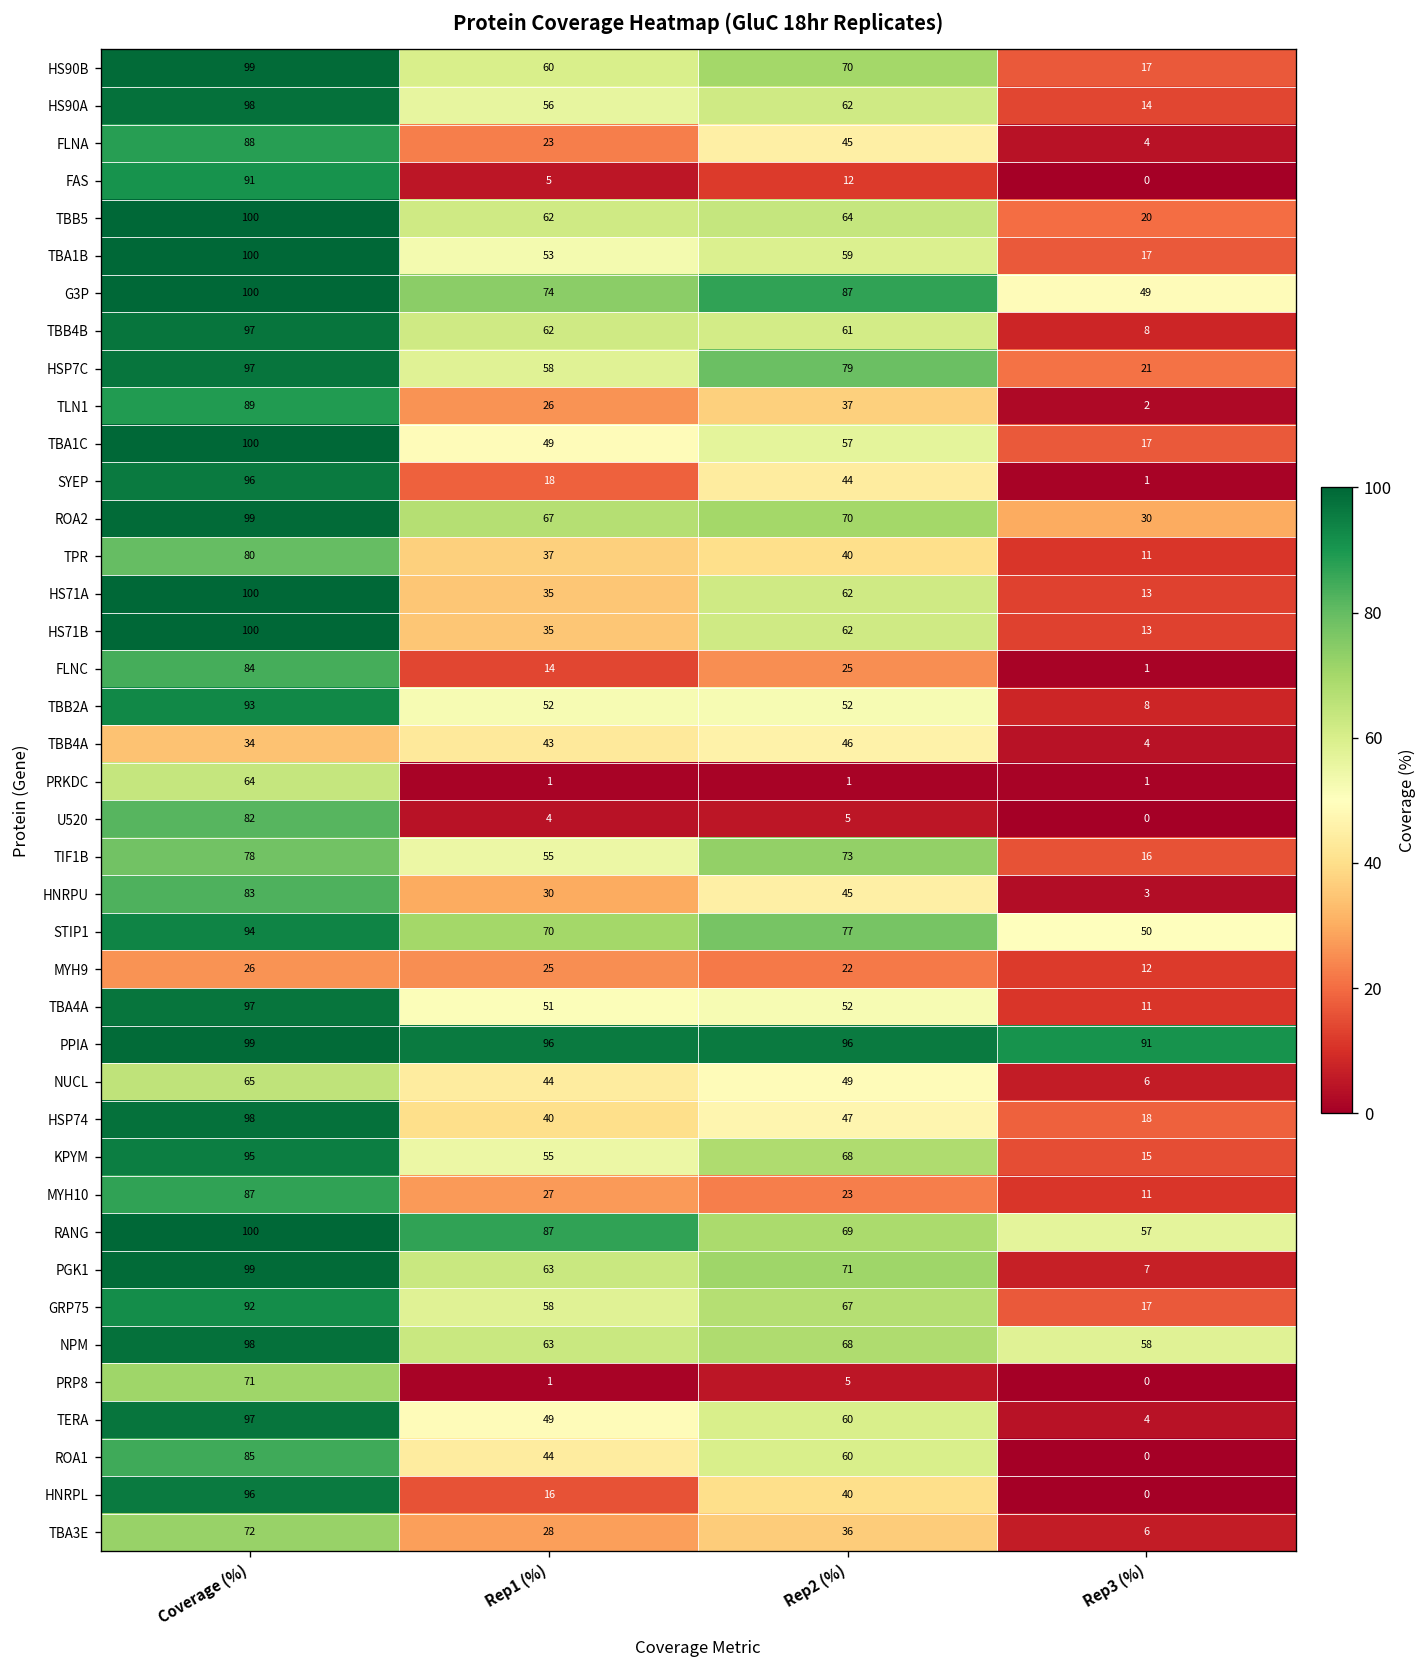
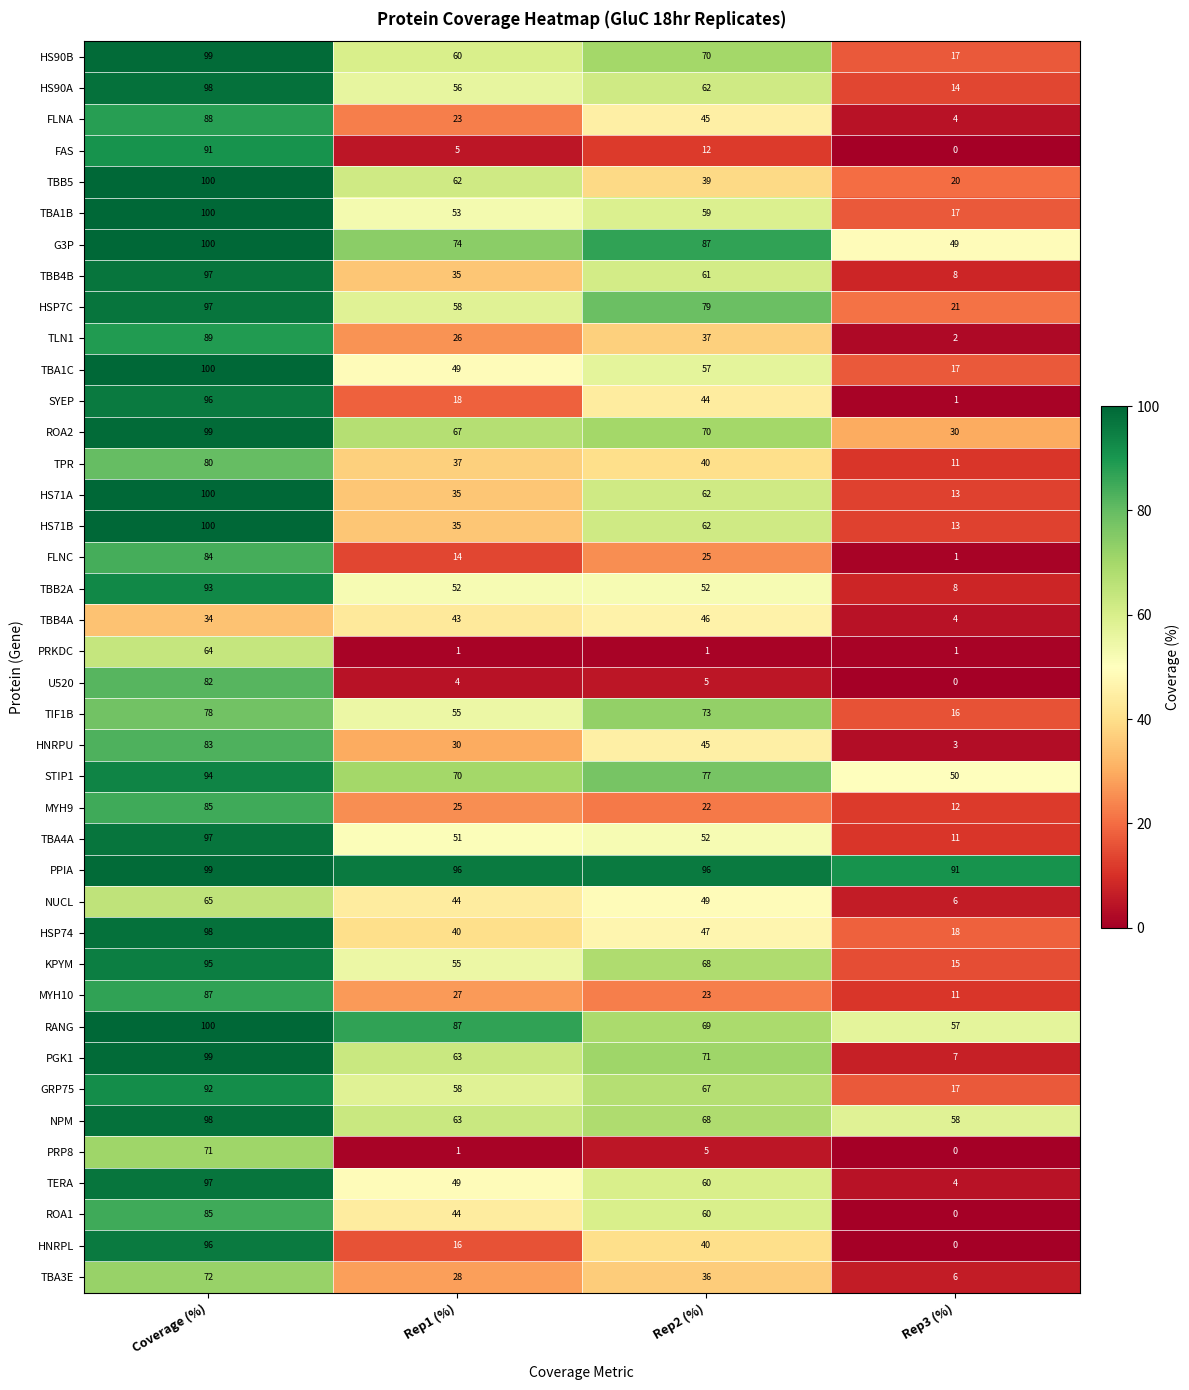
TBB5, Rep2 (%): 64 -> 39
TBB4B, Rep1 (%): 62 -> 35
MYH9, Coverage (%): 26 -> 85
